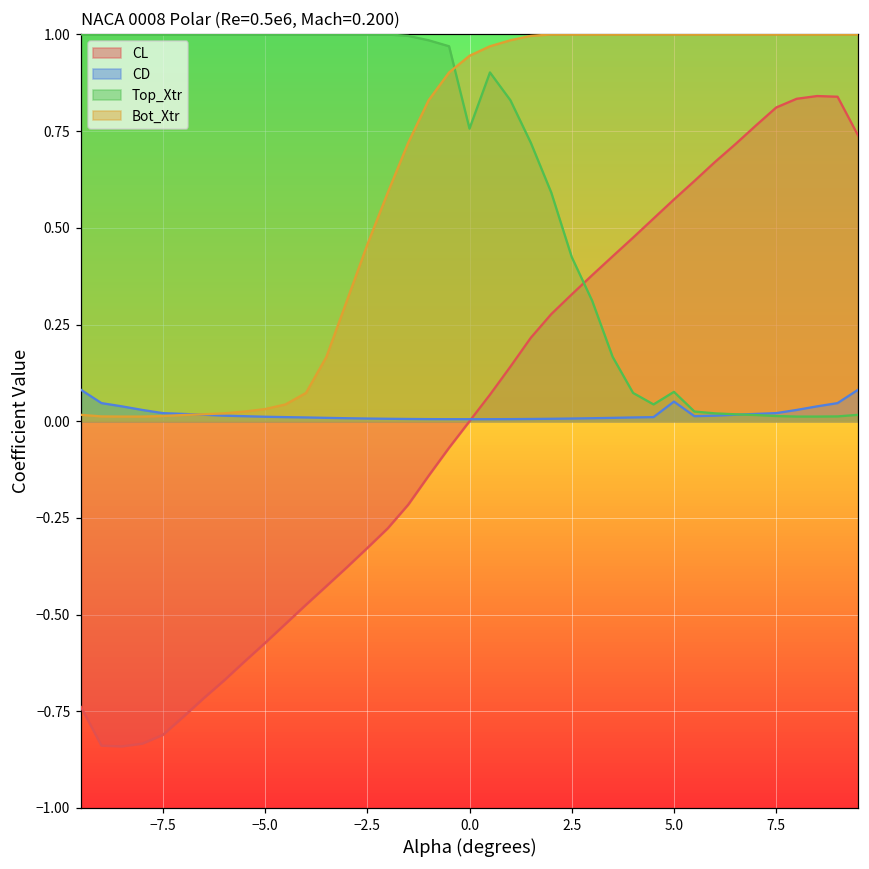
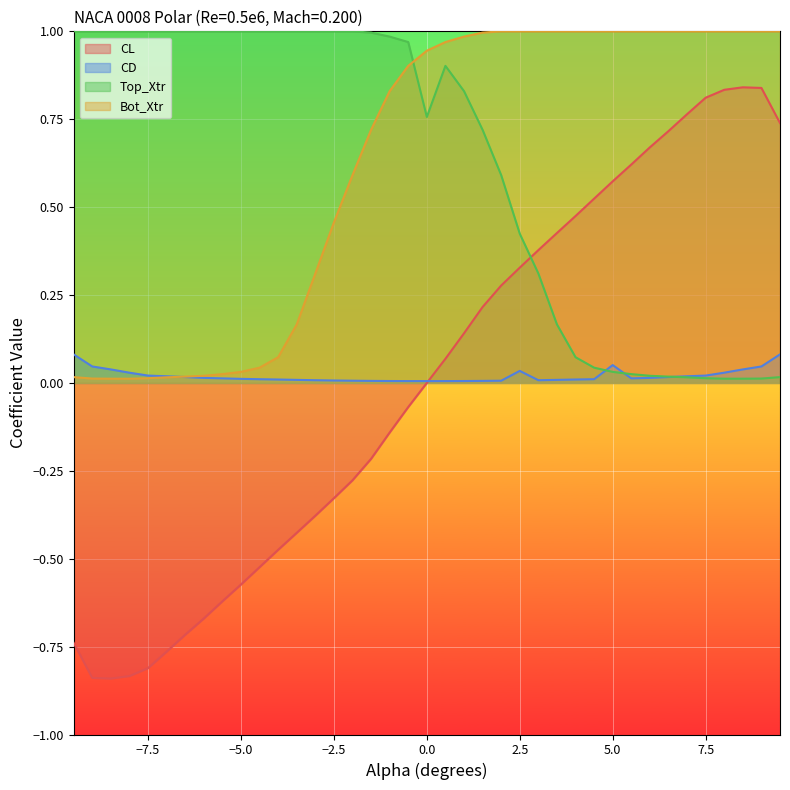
CD, 2.5: 0.01 -> 0.03
Top_Xtr, 5.0: 0.08 -> 0.03
